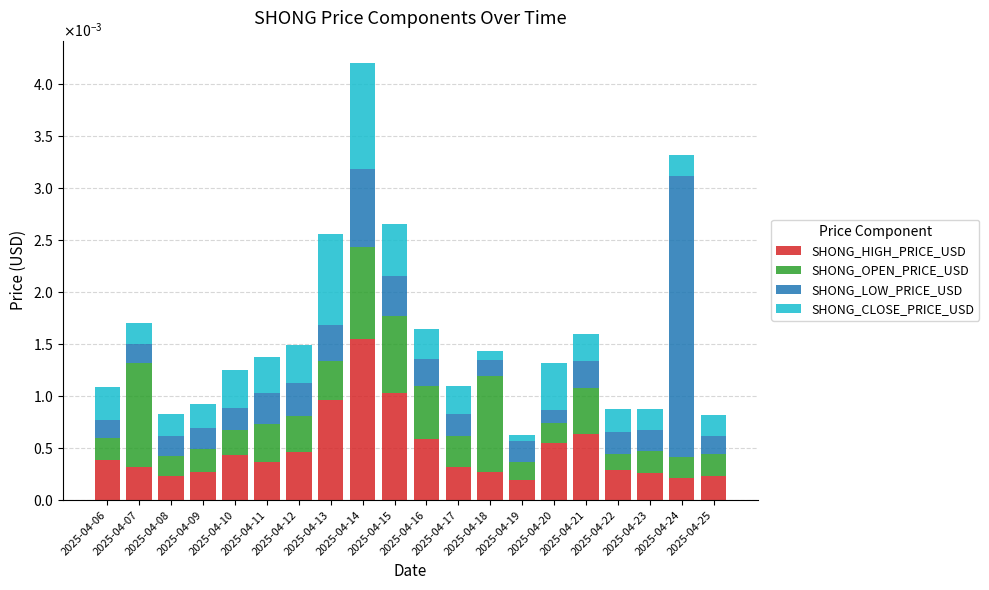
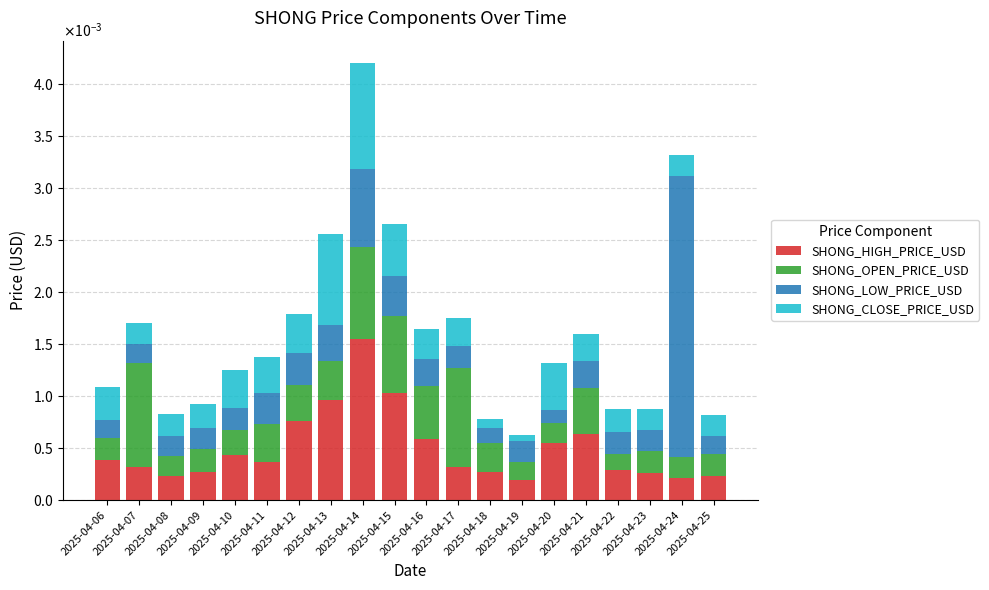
SHONG_HIGH_PRICE_USD, 2025-04-12: 0.00047 -> 0.00076
SHONG_OPEN_PRICE_USD, 2025-04-17: 0.00029 -> 0.00094
SHONG_OPEN_PRICE_USD, 2025-04-18: 0.00092 -> 0.00027
